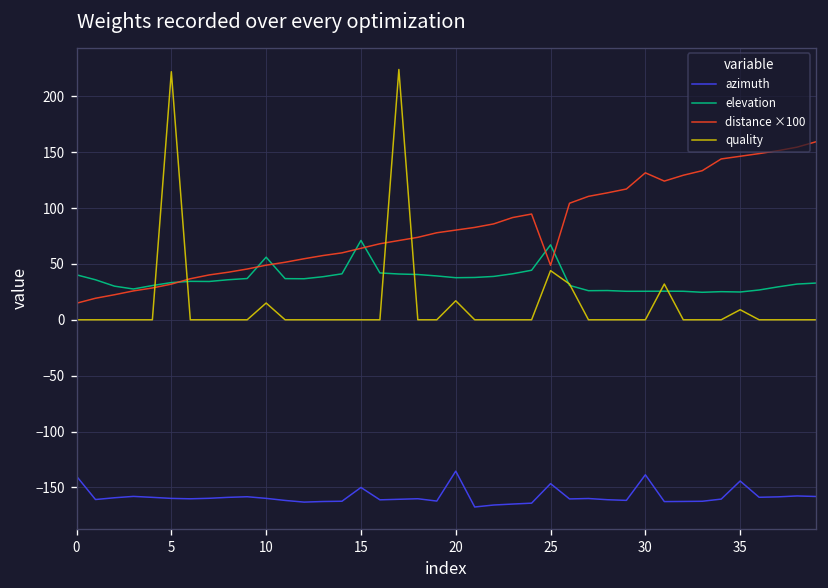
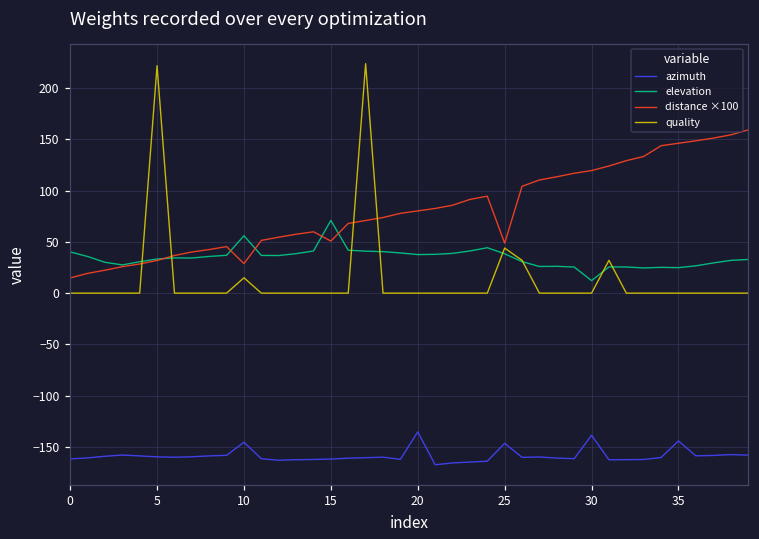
azimuth, 0: -140 -> -160
azimuth, 10: -160 -> -150
distance ×100, 10: 50 -> 30
azimuth, 15: -150 -> -160
distance ×100, 15: 60 -> 50
quality, 20: 20 -> 0
elevation, 25: 70 -> 40
elevation, 30: 30 -> 10
distance ×100, 30: 130 -> 120
quality, 35: 10 -> 0
